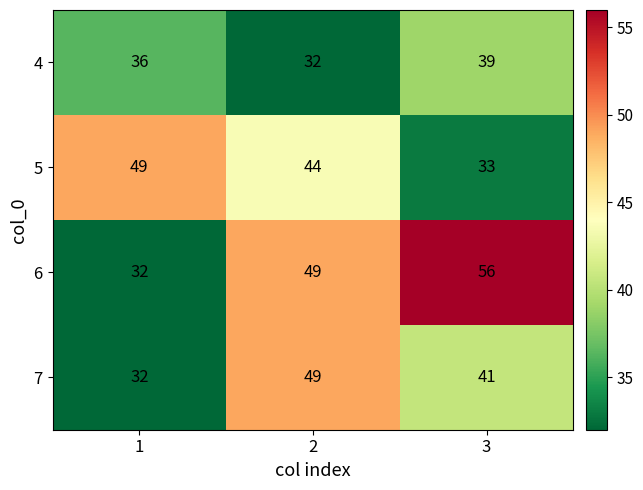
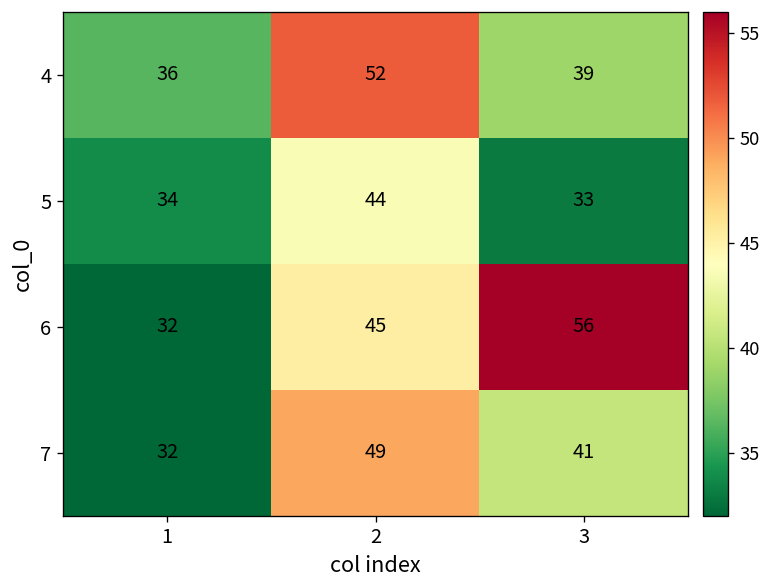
4, 2: 32 -> 52
5, 1: 49 -> 34
6, 2: 49 -> 45
